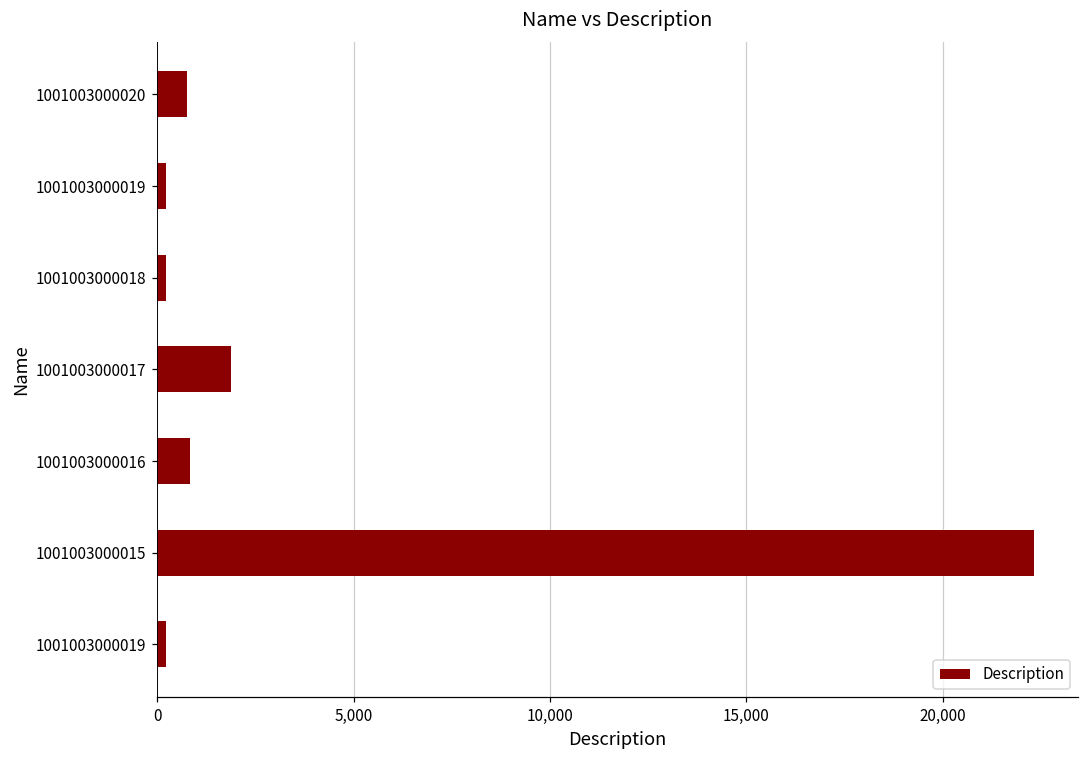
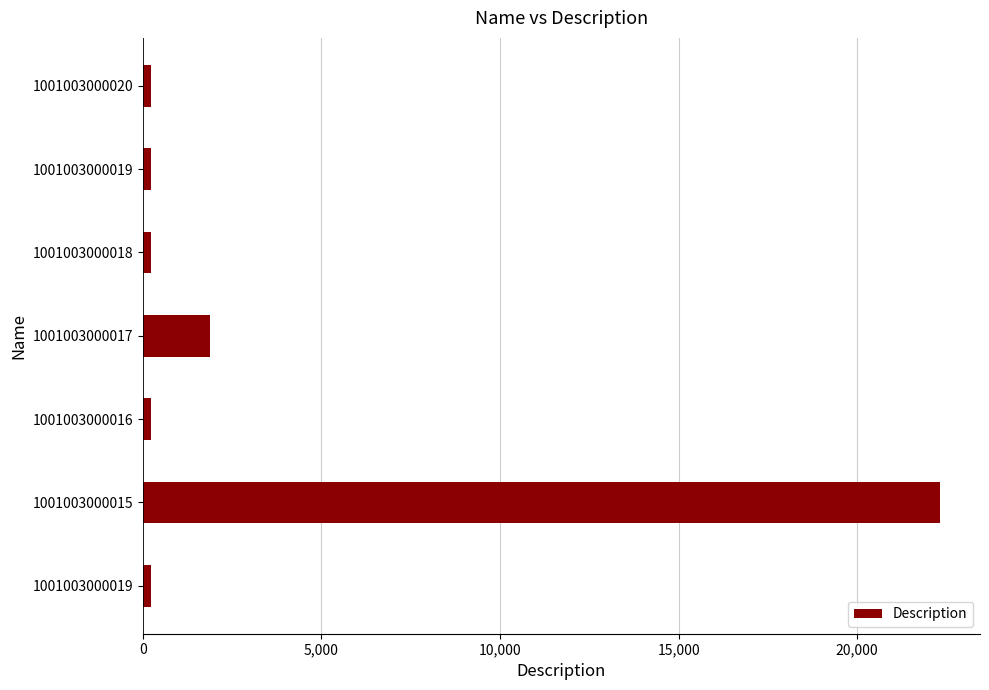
1001003000020: 800 -> 200
1001003000016: 800 -> 200
